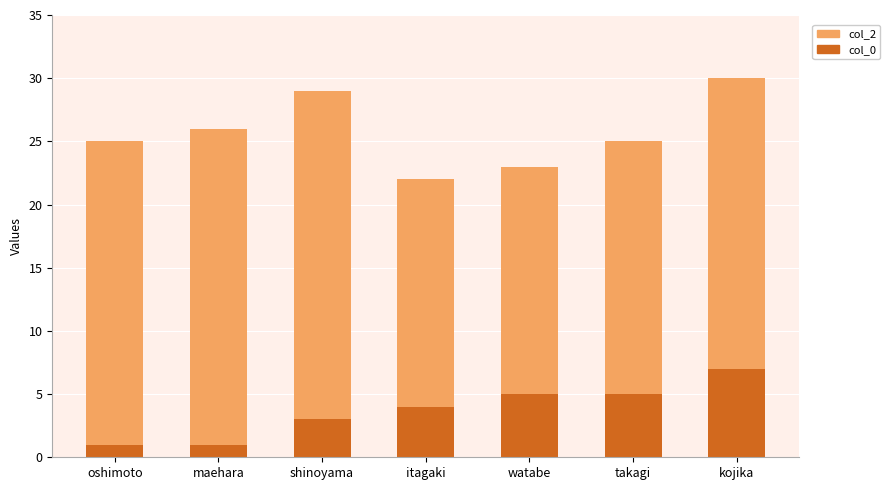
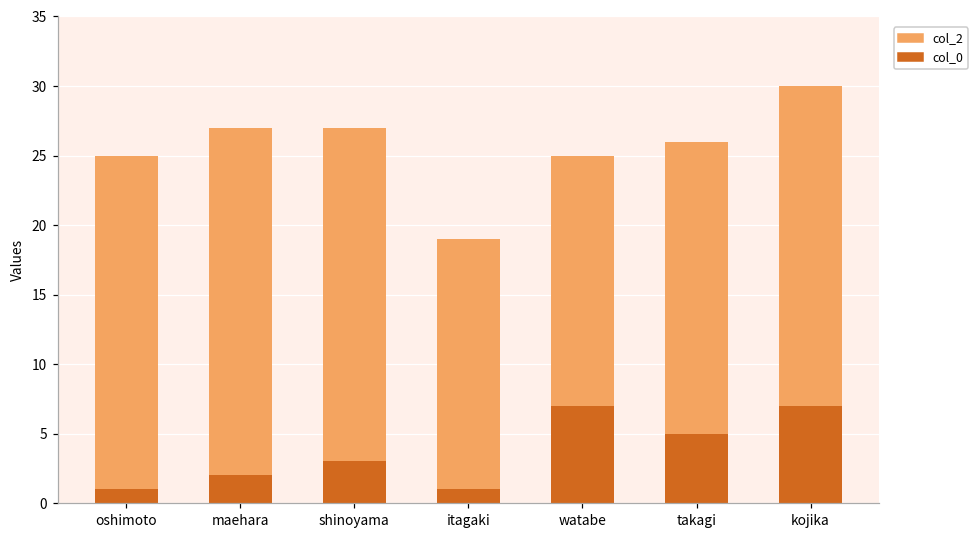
col_0, maehara: 1 -> 2
col_2, shinoyama: 26 -> 24
col_0, itagaki: 4 -> 1
col_0, watabe: 5 -> 7
col_2, takagi: 20 -> 21
